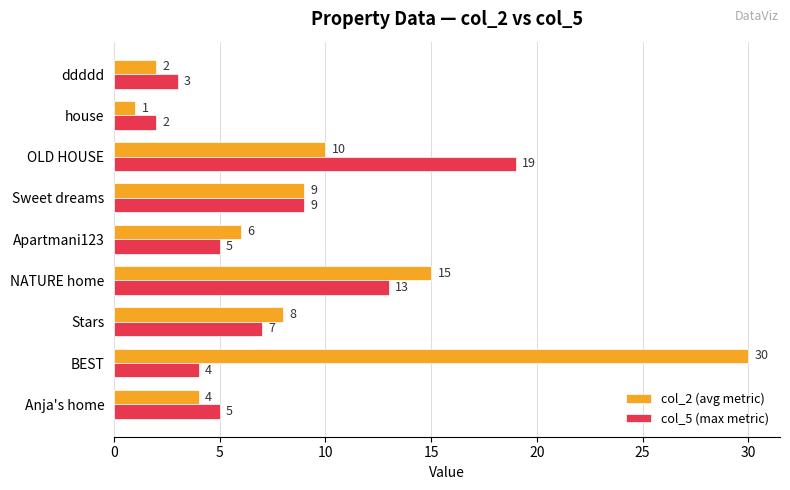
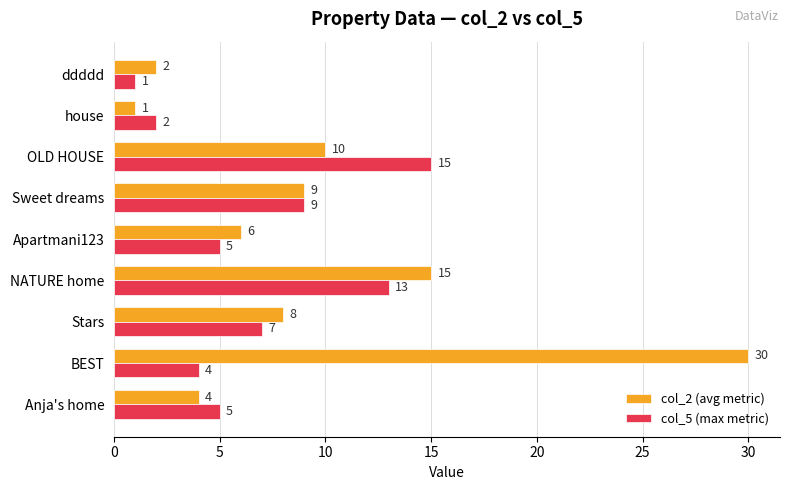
col_5 (max metric), ddddd: 3 -> 1
col_5 (max metric), OLD HOUSE: 19 -> 15
